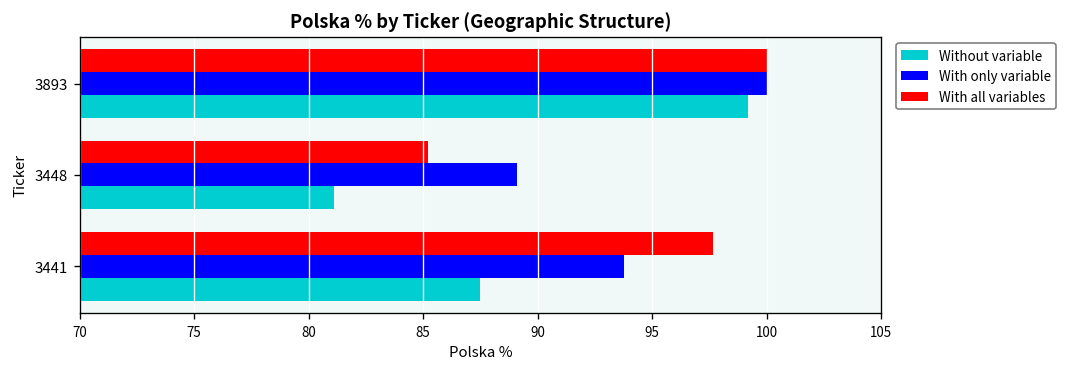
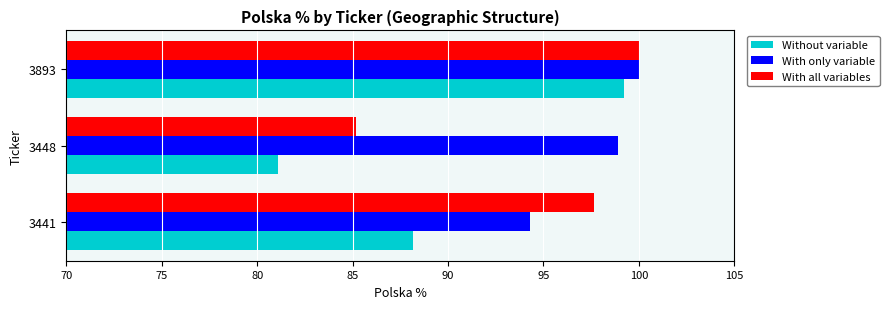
With only variable, 3448: 89.1 -> 98.9
With only variable, 3441: 93.8 -> 94.3
Without variable, 3441: 87.5 -> 88.1
